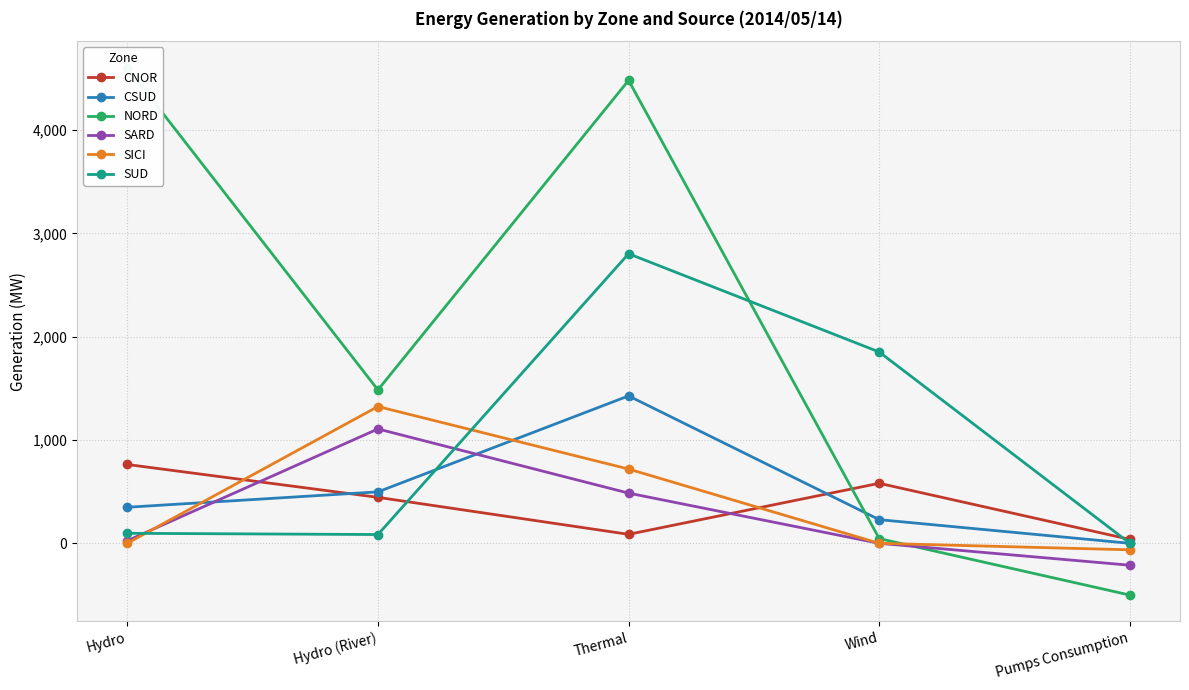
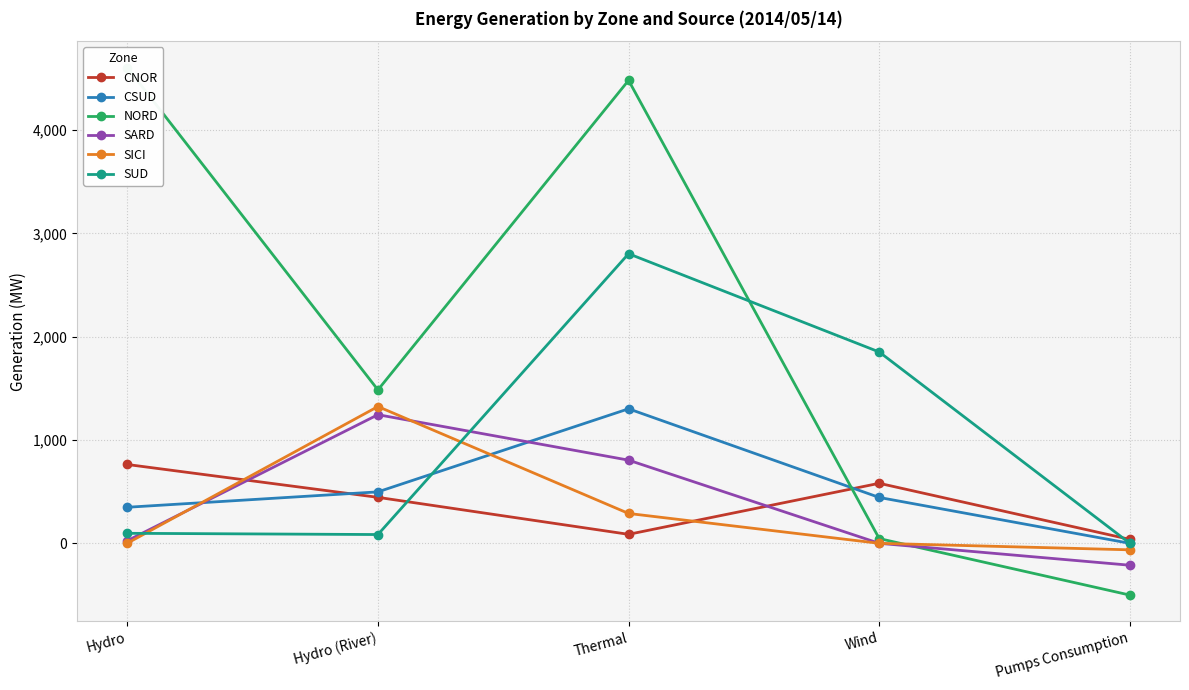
SARD, Hydro (River): 1,110 -> 1,250
CSUD, Thermal: 1,430 -> 1,300
SARD, Thermal: 490 -> 810
SICI, Thermal: 720 -> 290
CSUD, Wind: 230 -> 440
